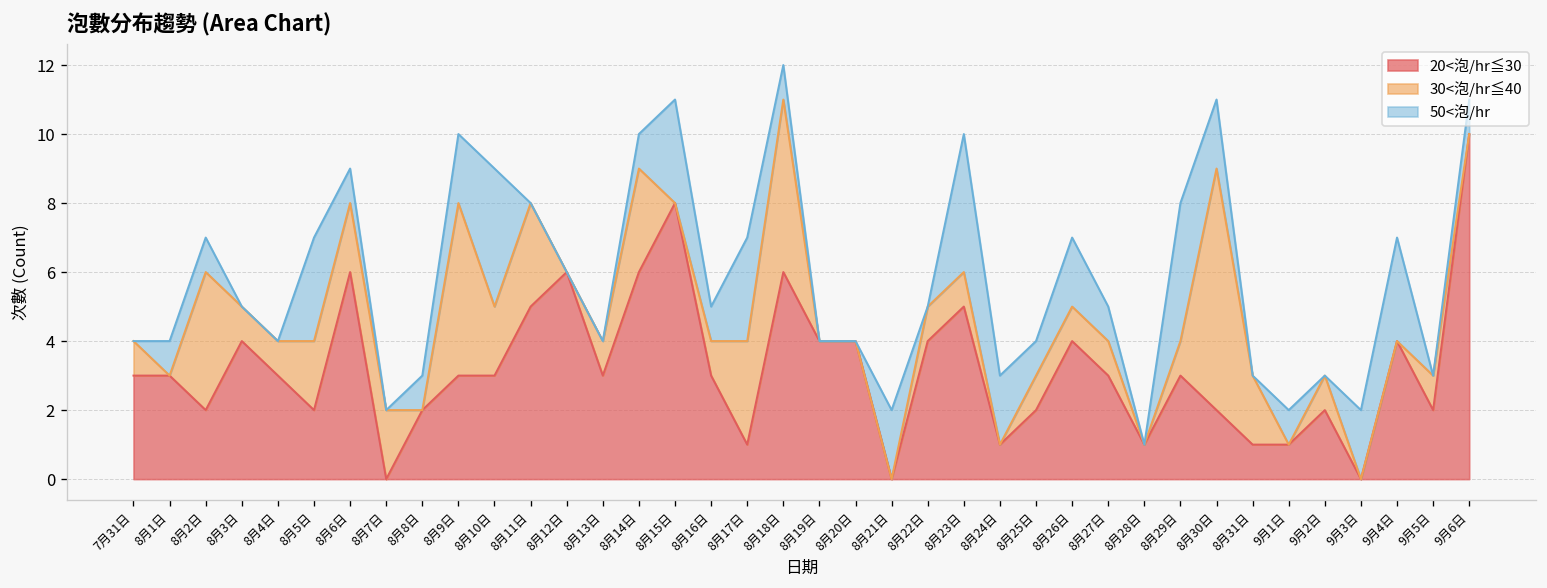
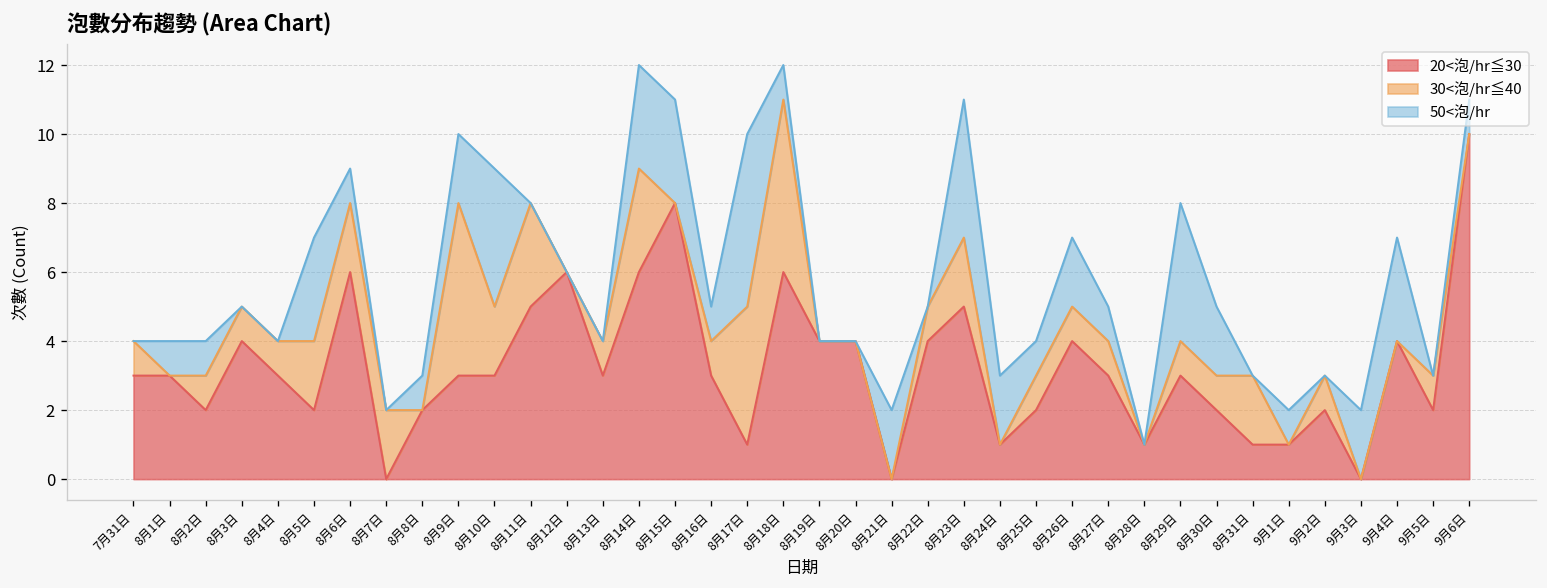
30<泡/hr≦40, 8月2日: 4 -> 1
50<泡/hr, 8月14日: 1 -> 3
30<泡/hr≦40, 8月17日: 3 -> 4
50<泡/hr, 8月17日: 3 -> 5
30<泡/hr≦40, 8月23日: 1 -> 2
30<泡/hr≦40, 8月30日: 7 -> 1
